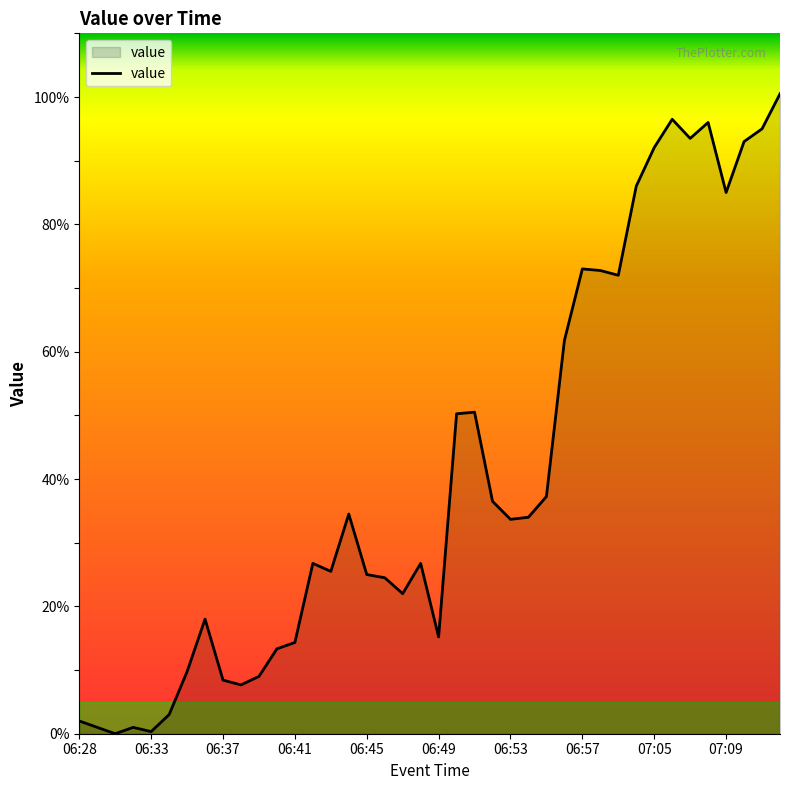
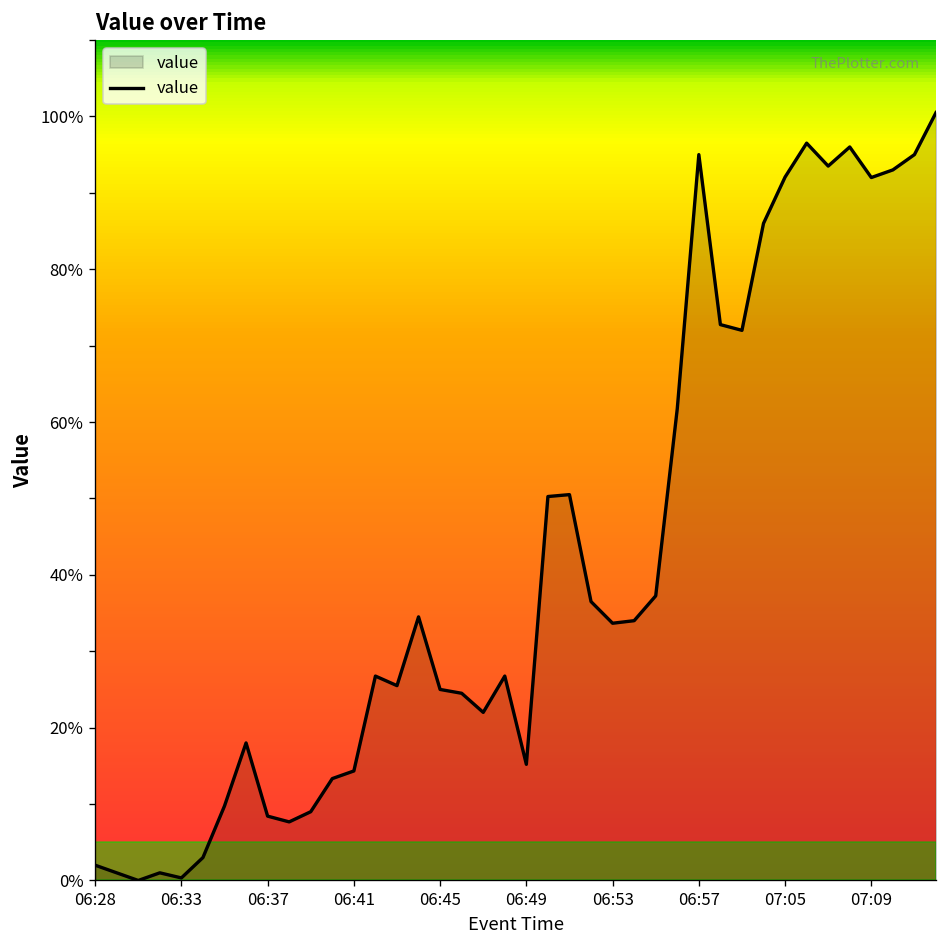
06:57: 73% -> 95%
07:09: 85% -> 92%
